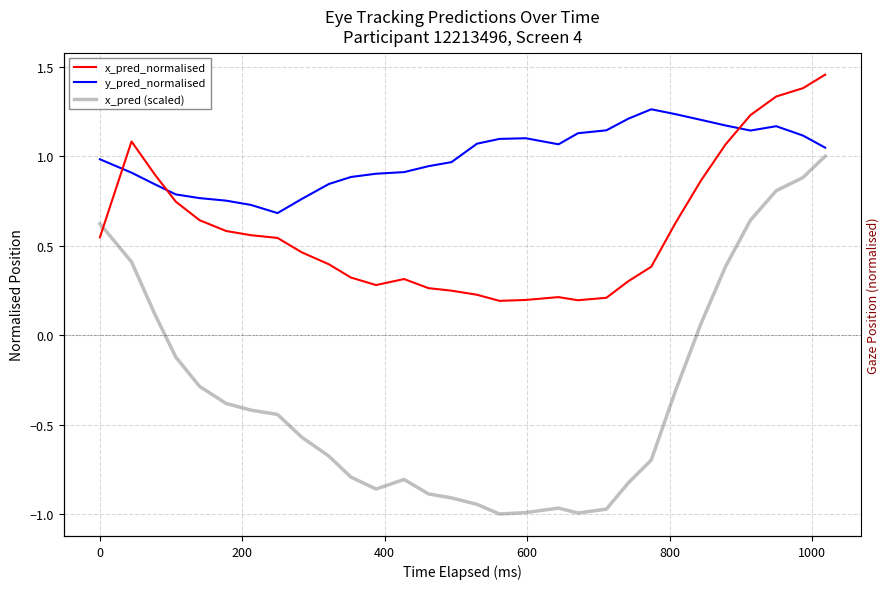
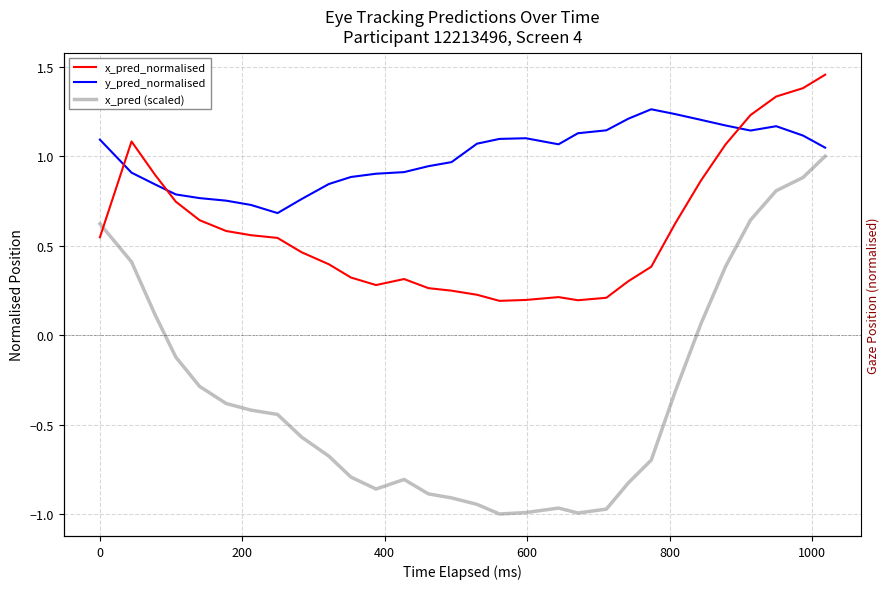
y_pred_normalised, 0: 0.98 -> 1.09
